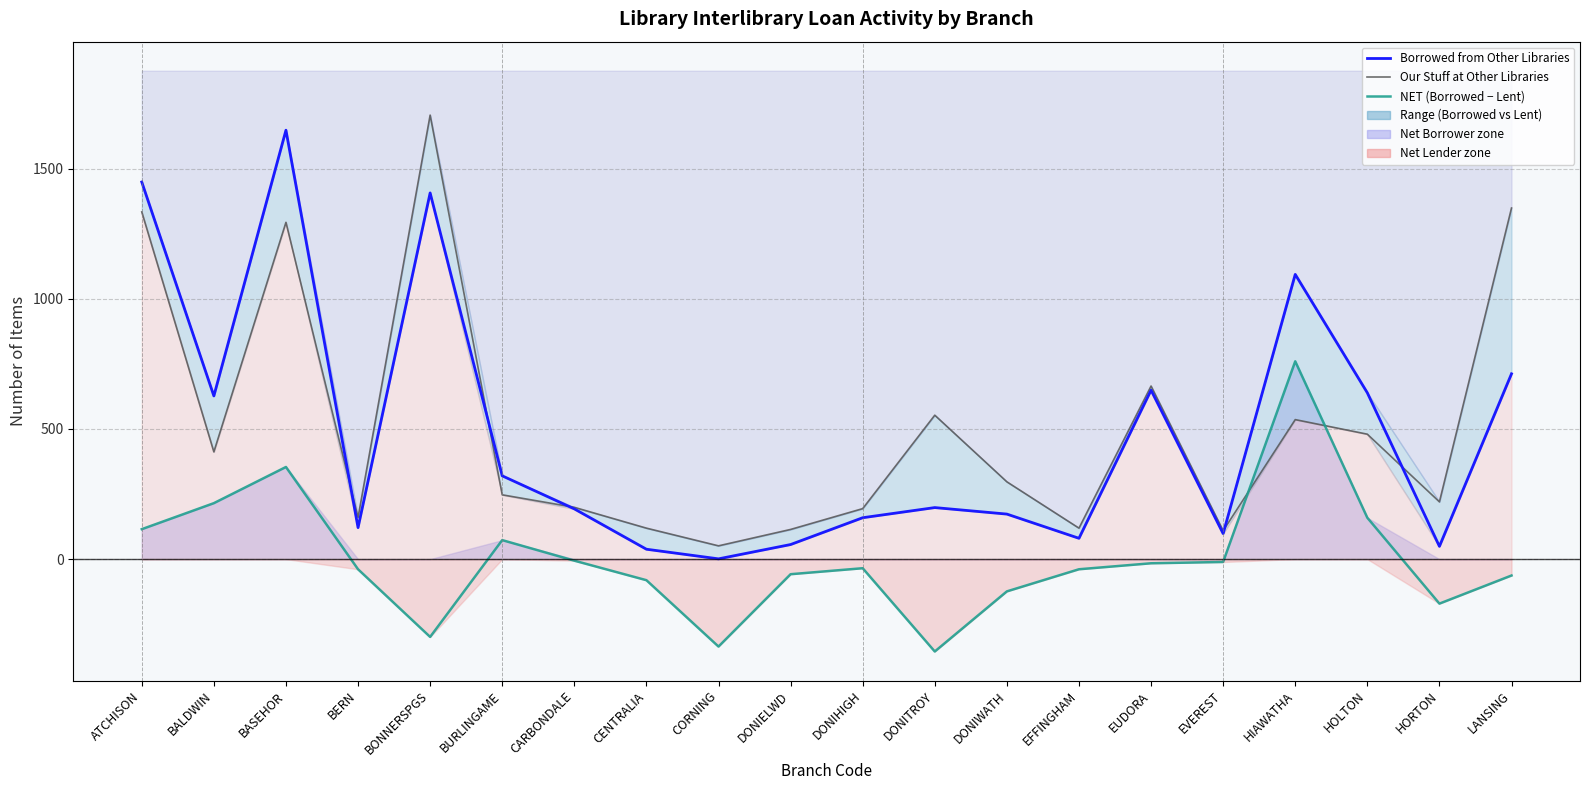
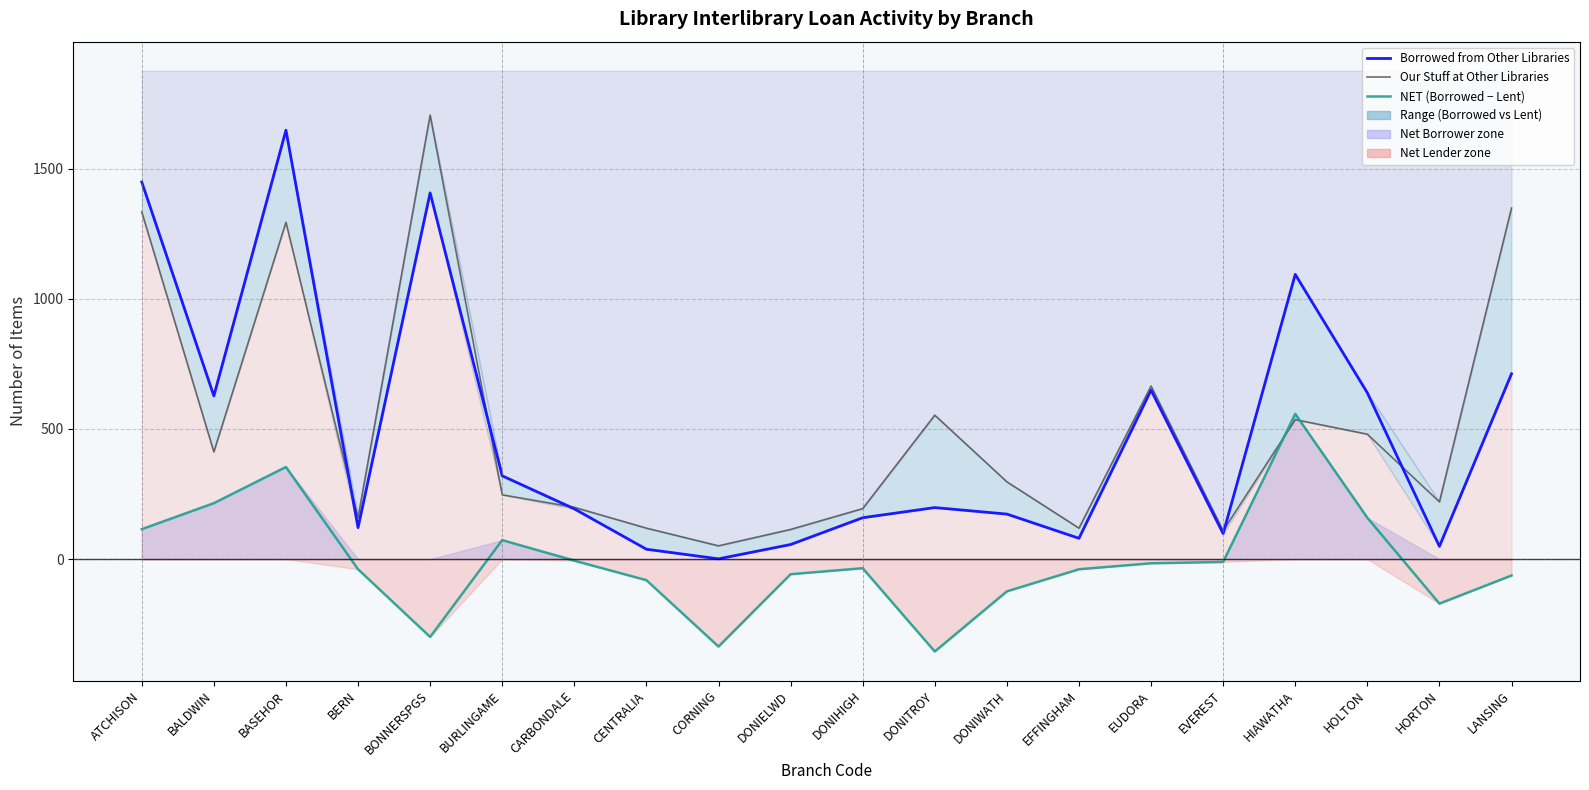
NET (Borrowed − Lent), HIAWATHA: 760 -> 560
